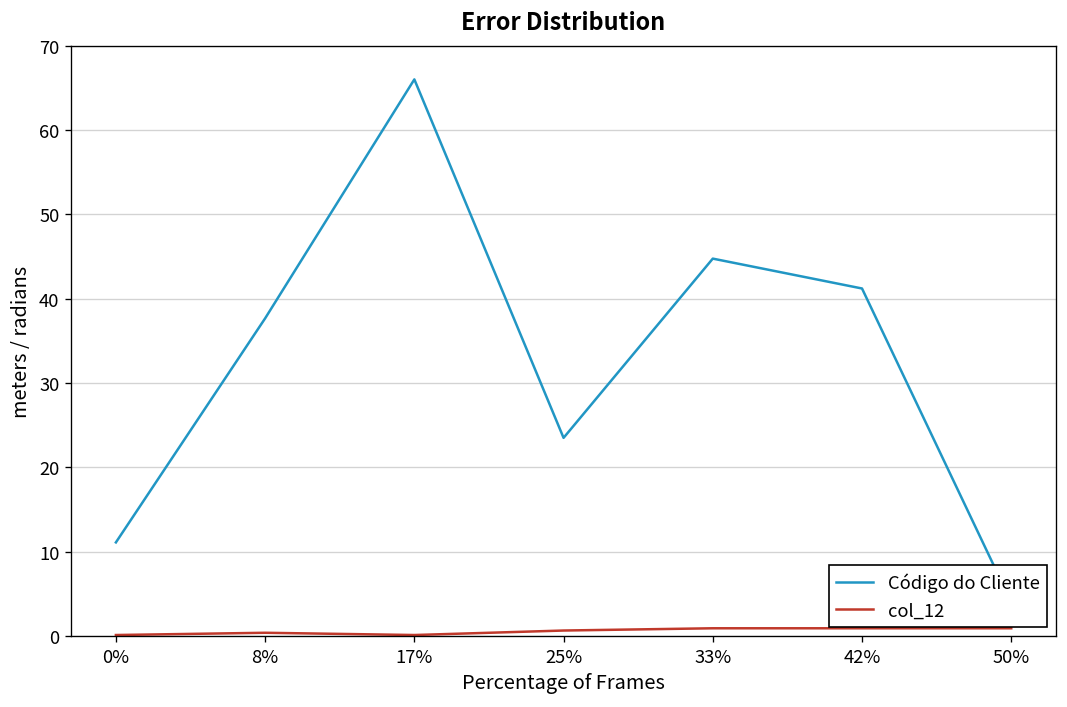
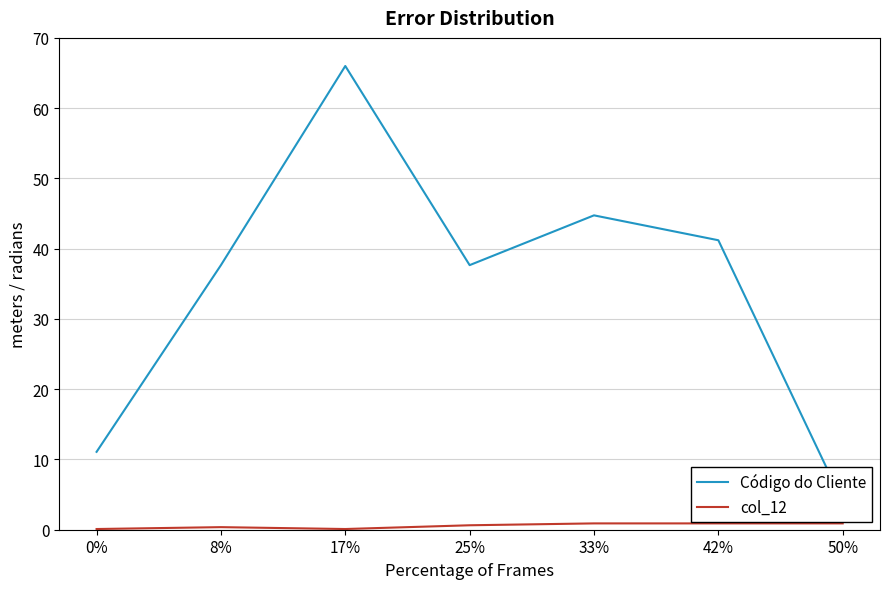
Código do Cliente, 25%: 23 -> 38
